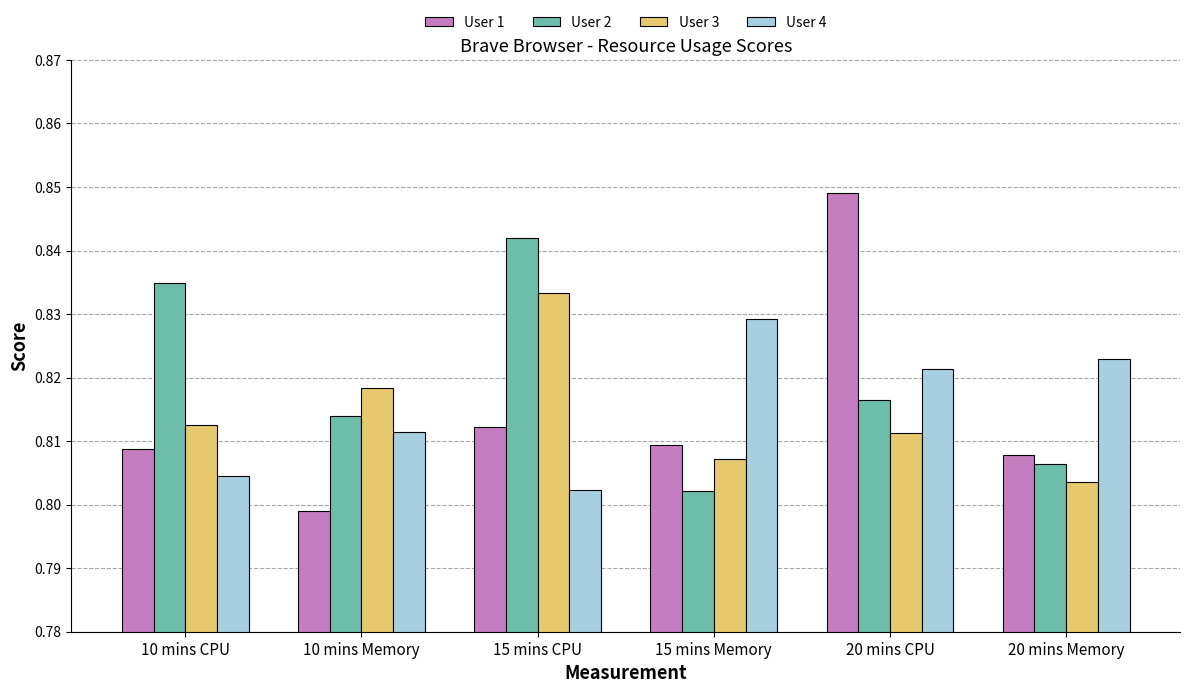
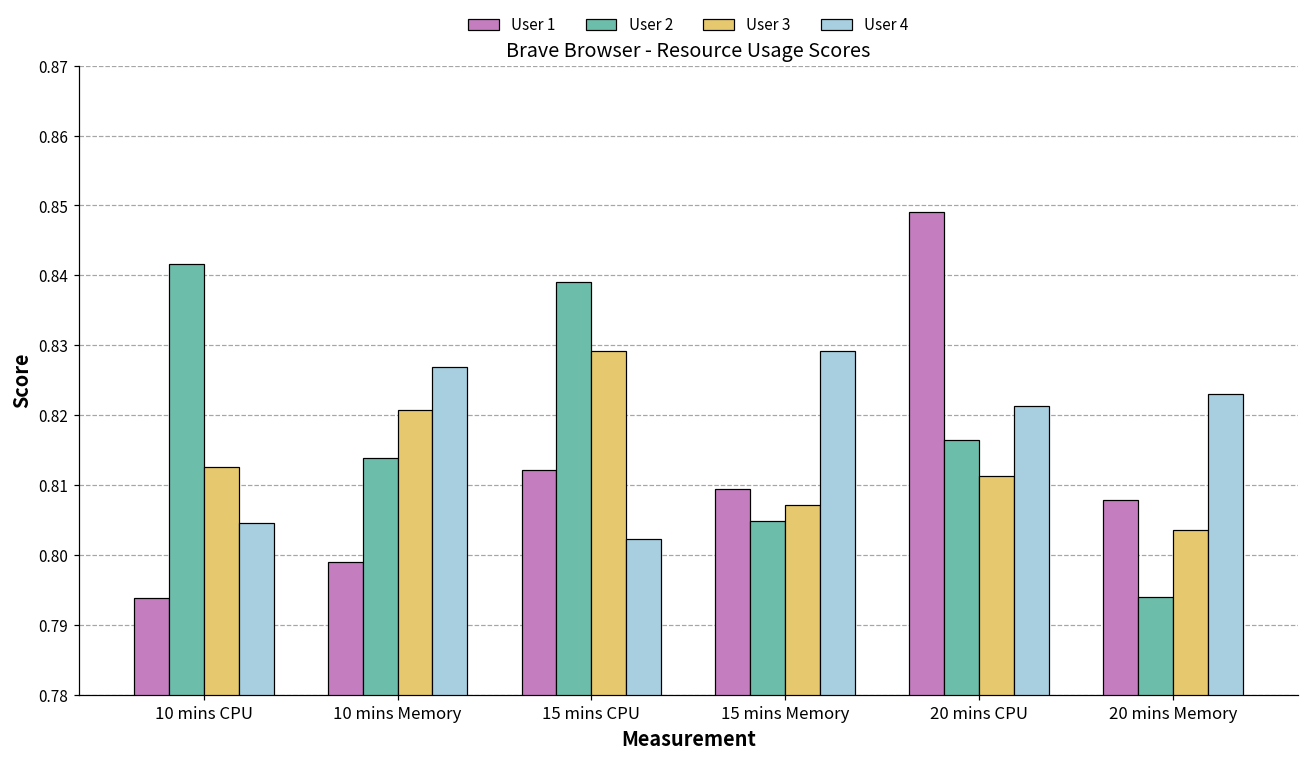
User 1, 10 mins CPU: 0.809 -> 0.794
User 2, 10 mins CPU: 0.835 -> 0.842
User 3, 10 mins Memory: 0.818 -> 0.821
User 4, 10 mins Memory: 0.812 -> 0.827
User 2, 15 mins CPU: 0.842 -> 0.839
User 3, 15 mins CPU: 0.833 -> 0.829
User 2, 15 mins Memory: 0.802 -> 0.805
User 2, 20 mins Memory: 0.806 -> 0.794
